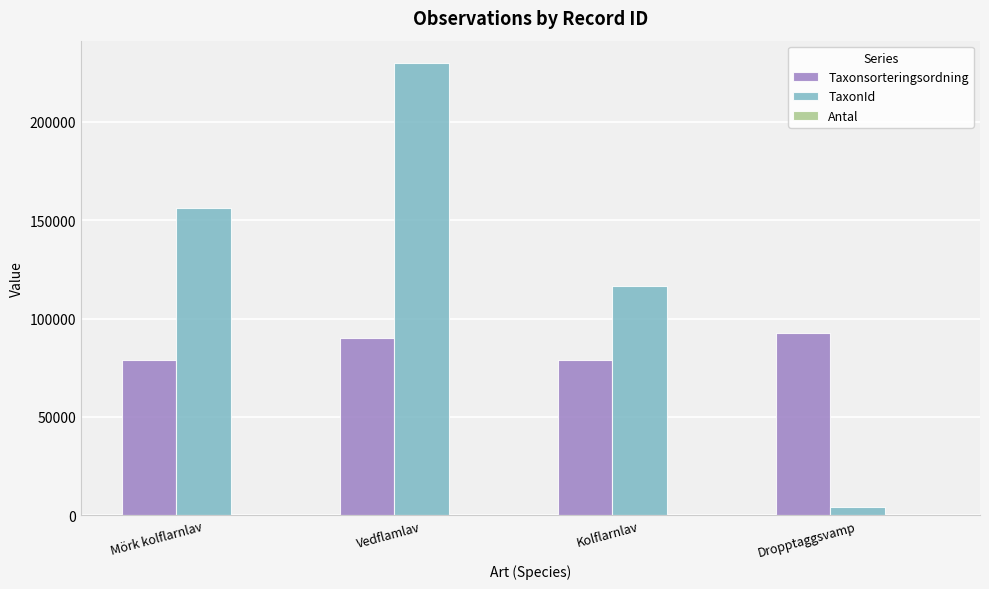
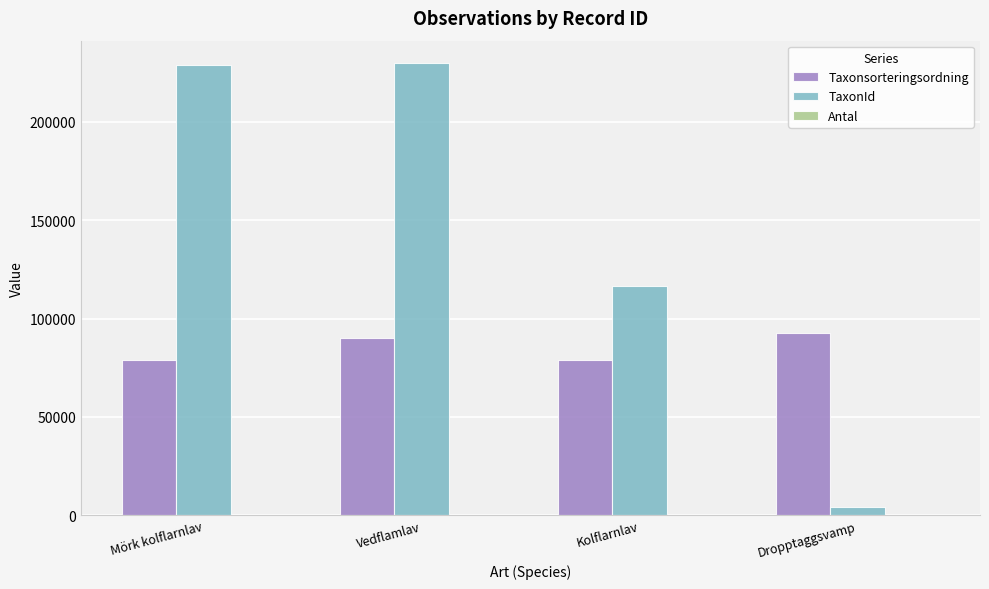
TaxonId, Mörk kolflarnlav: 156000 -> 229000
